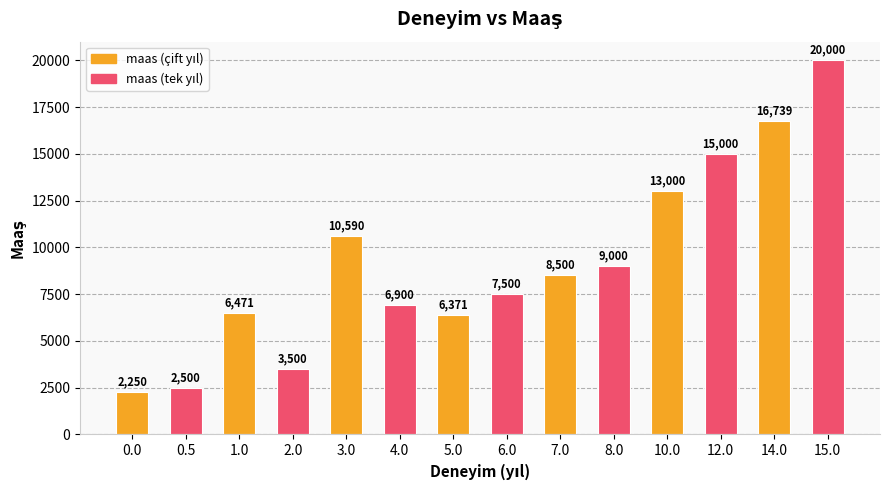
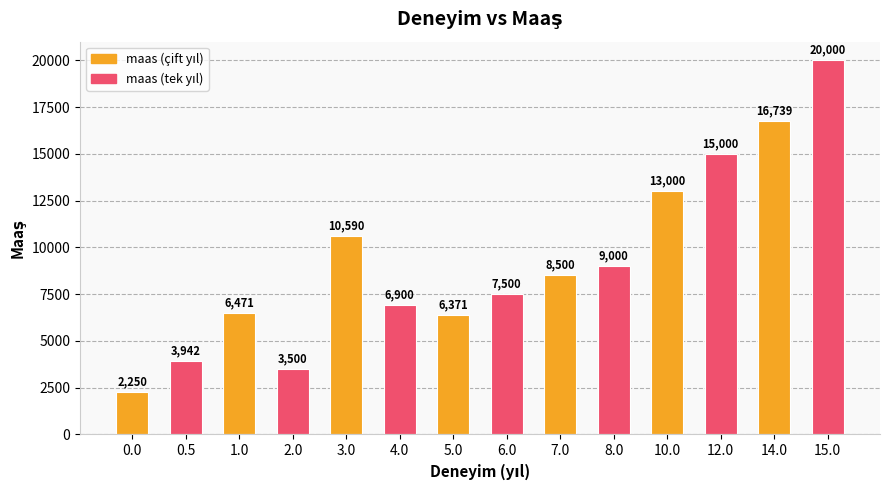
0.5: 2,500 -> 3,942
